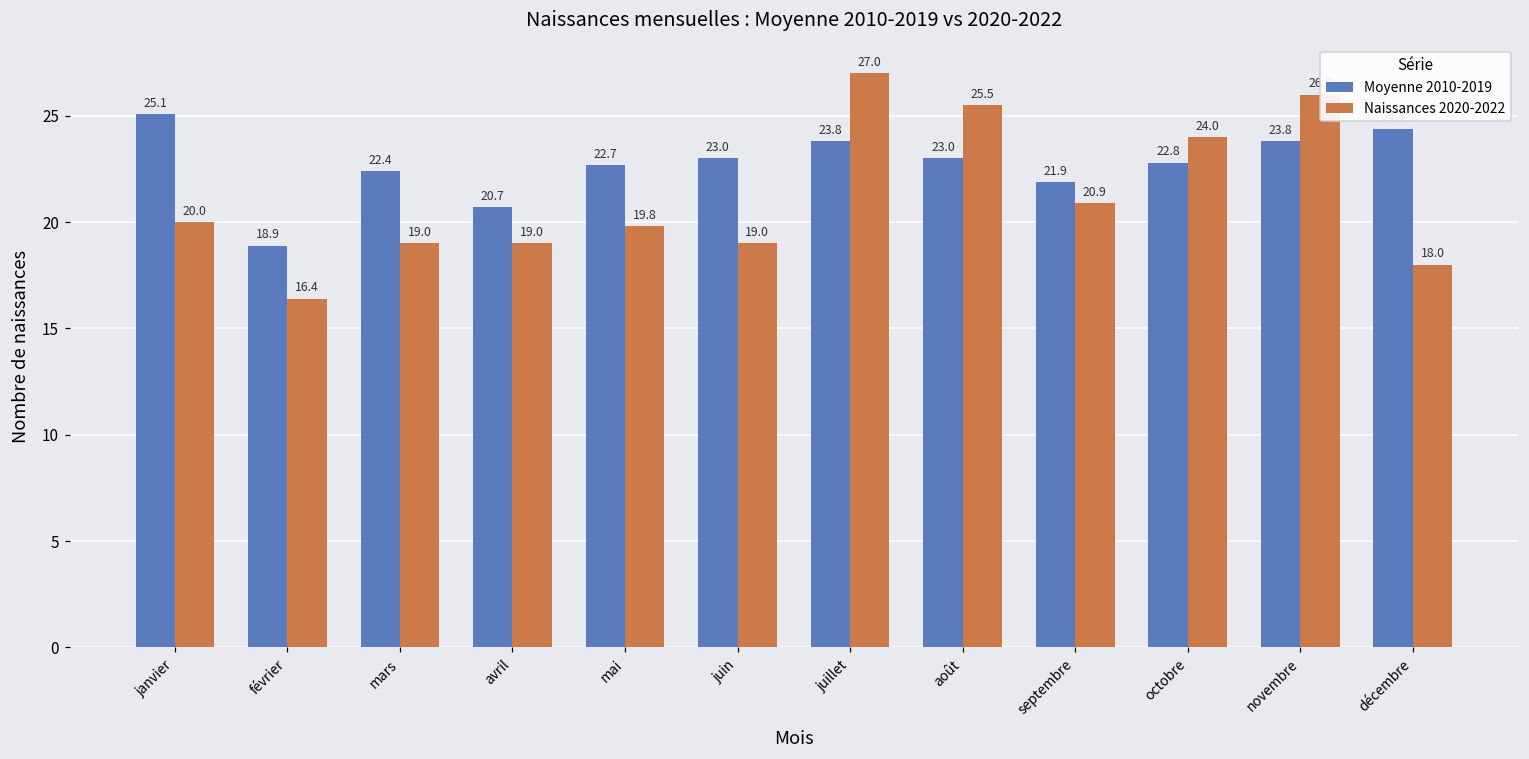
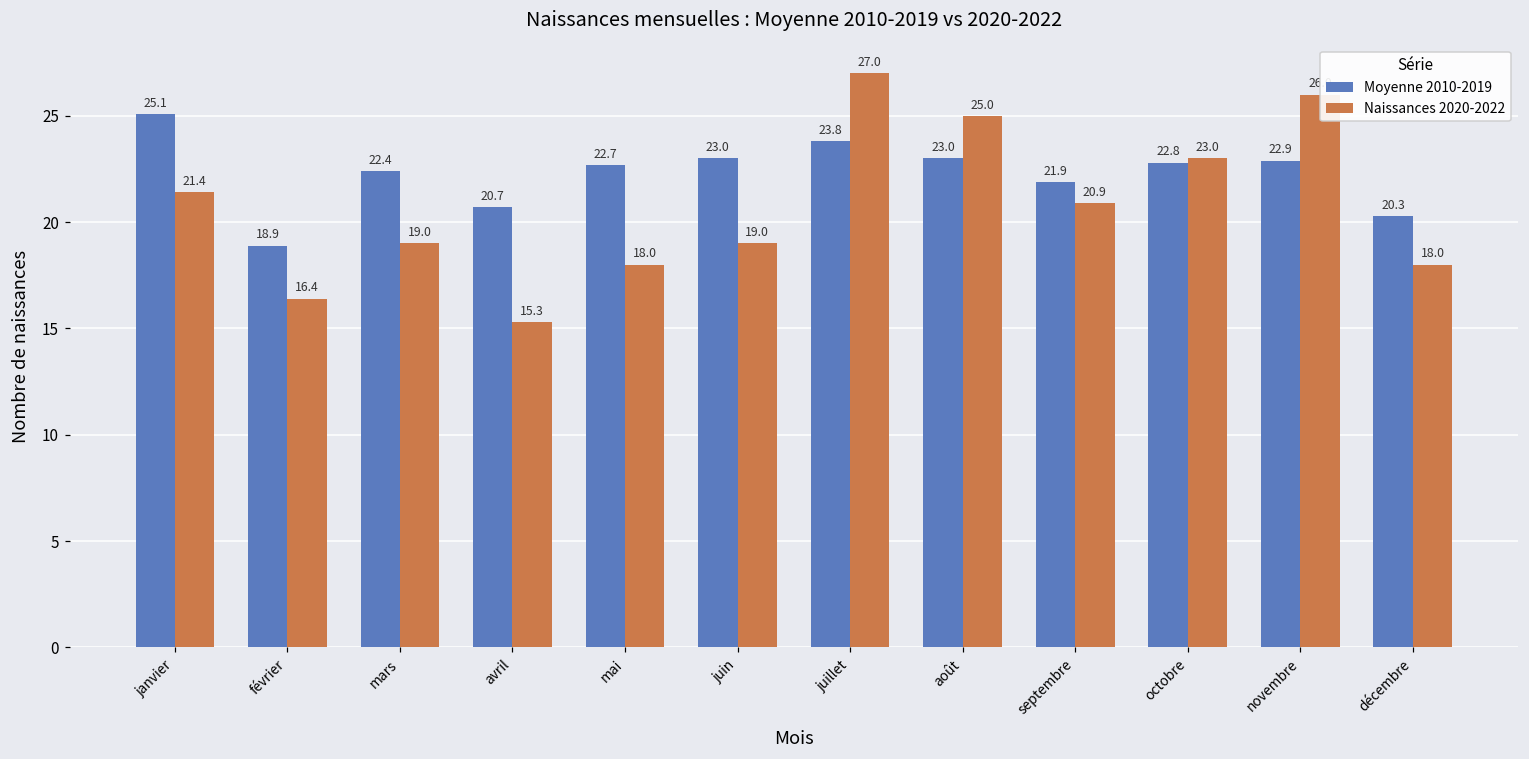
Naissances 2020-2022, janvier: 20.0 -> 21.4
Naissances 2020-2022, avril: 19.0 -> 15.3
Naissances 2020-2022, mai: 19.8 -> 18.0
Naissances 2020-2022, août: 25.5 -> 25.0
Naissances 2020-2022, octobre: 24.0 -> 23.0
Moyenne 2010-2019, novembre: 23.8 -> 22.9
Moyenne 2010-2019, décembre: 24.4 -> 20.3
